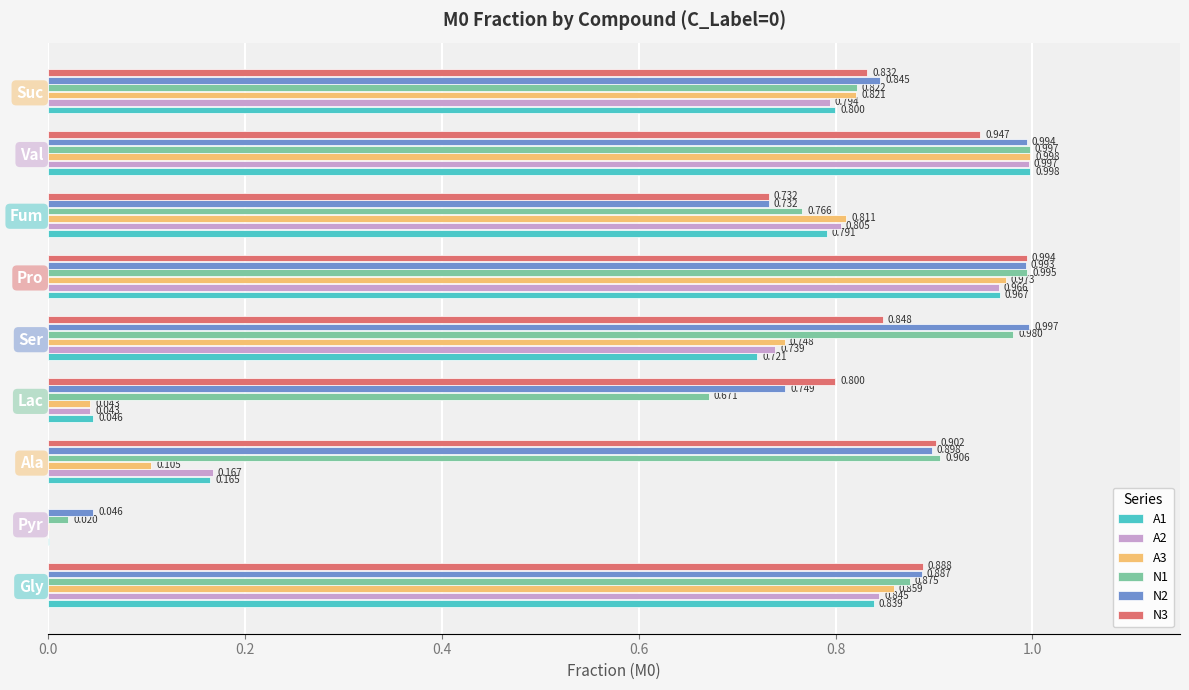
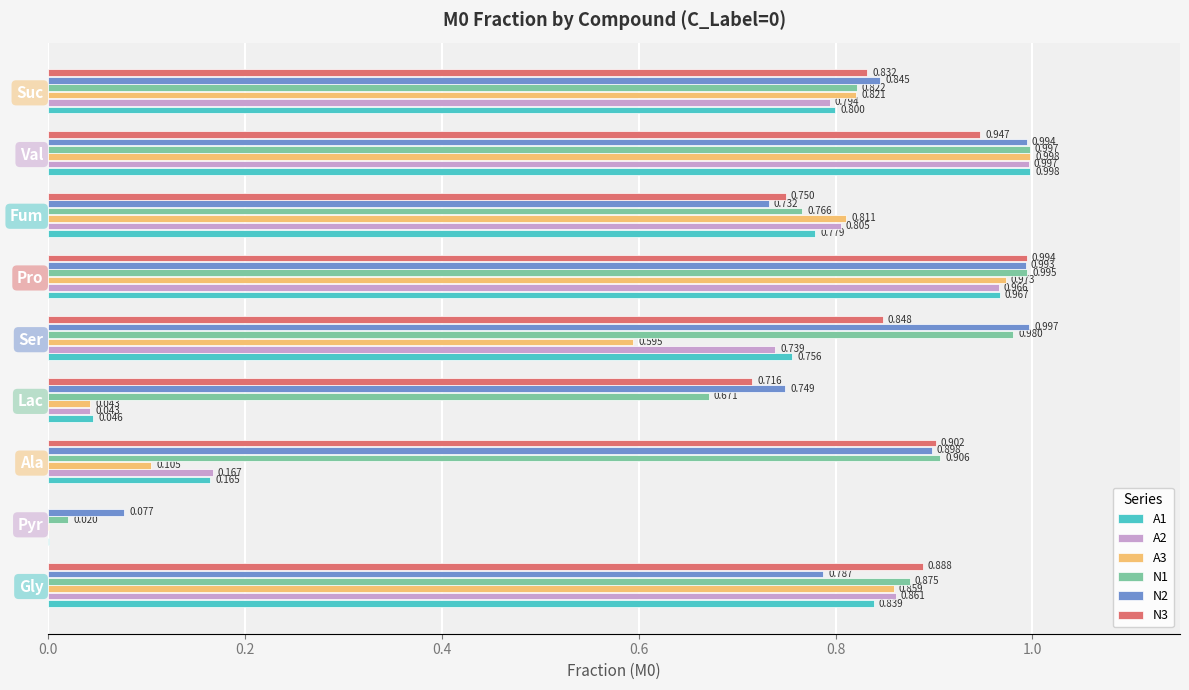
N3, Fum: 0.732 -> 0.750
A1, Fum: 0.791 -> 0.779
A3, Ser: 0.748 -> 0.595
A1, Ser: 0.721 -> 0.756
N3, Lac: 0.800 -> 0.716
N2, Pyr: 0.046 -> 0.077
N2, Gly: 0.887 -> 0.787
A2, Gly: 0.845 -> 0.861
